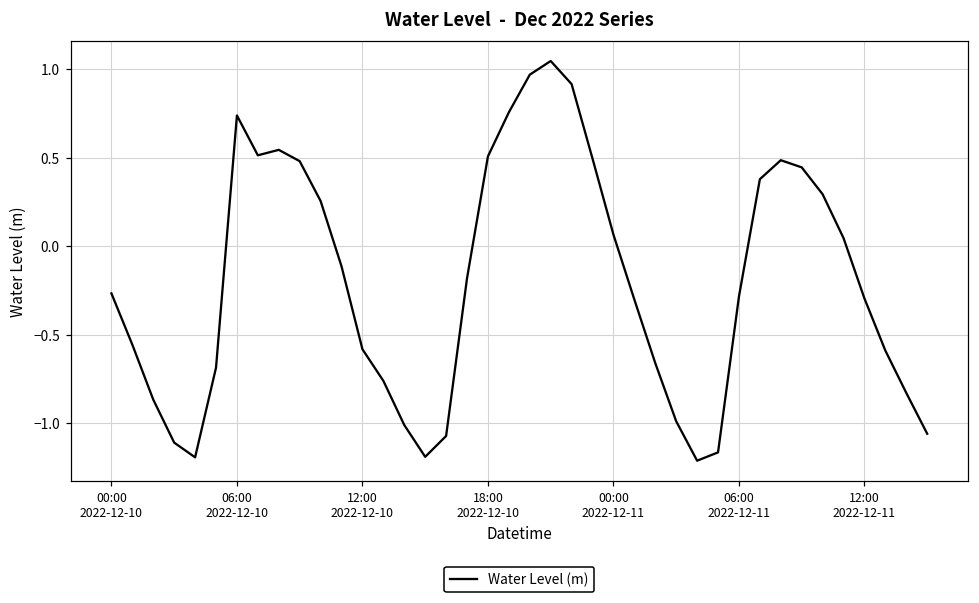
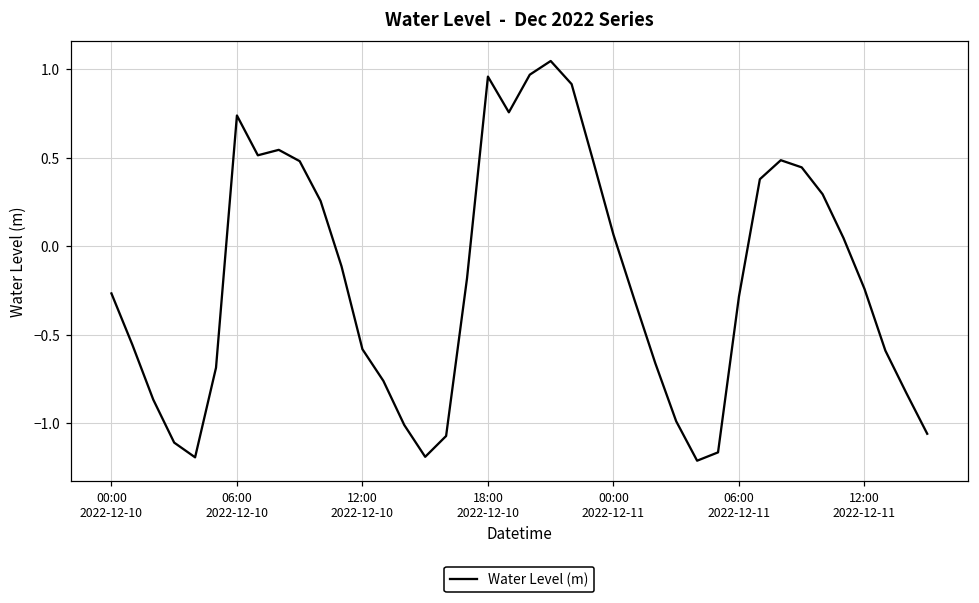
18:00 2022-12-10: 0.51 -> 0.96
12:00 2022-12-11: -0.30 -> -0.24
